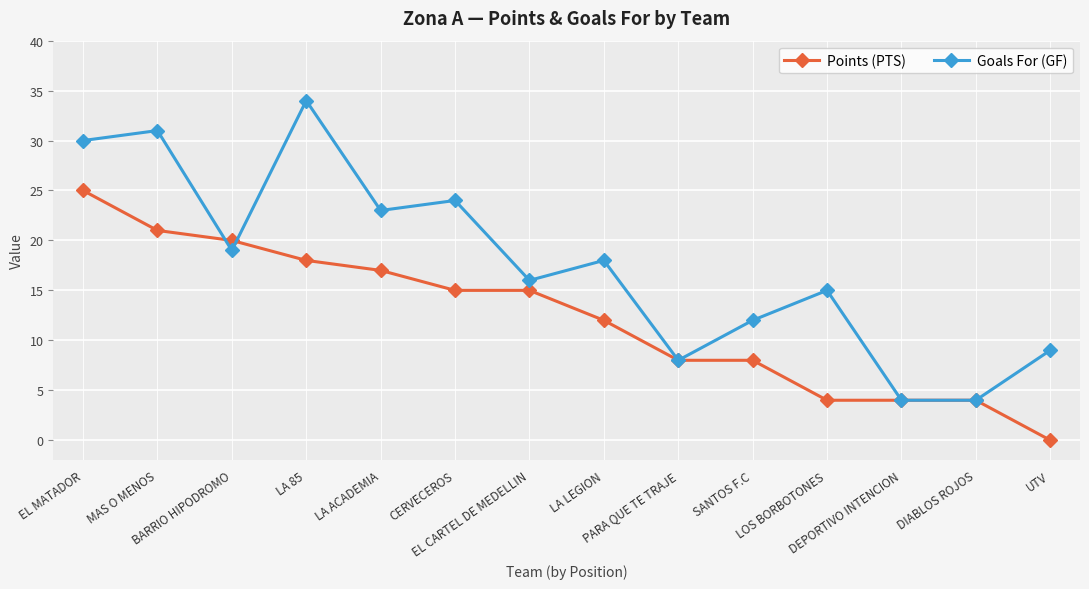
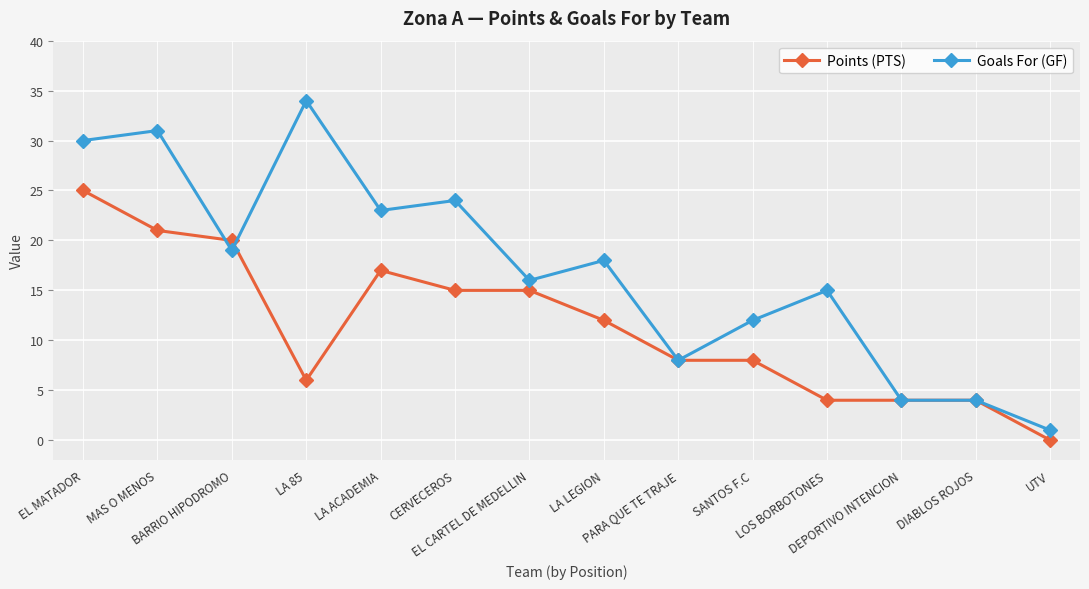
Points (PTS), LA 85: 18 -> 6
Goals For (GF), UTV: 9 -> 1
